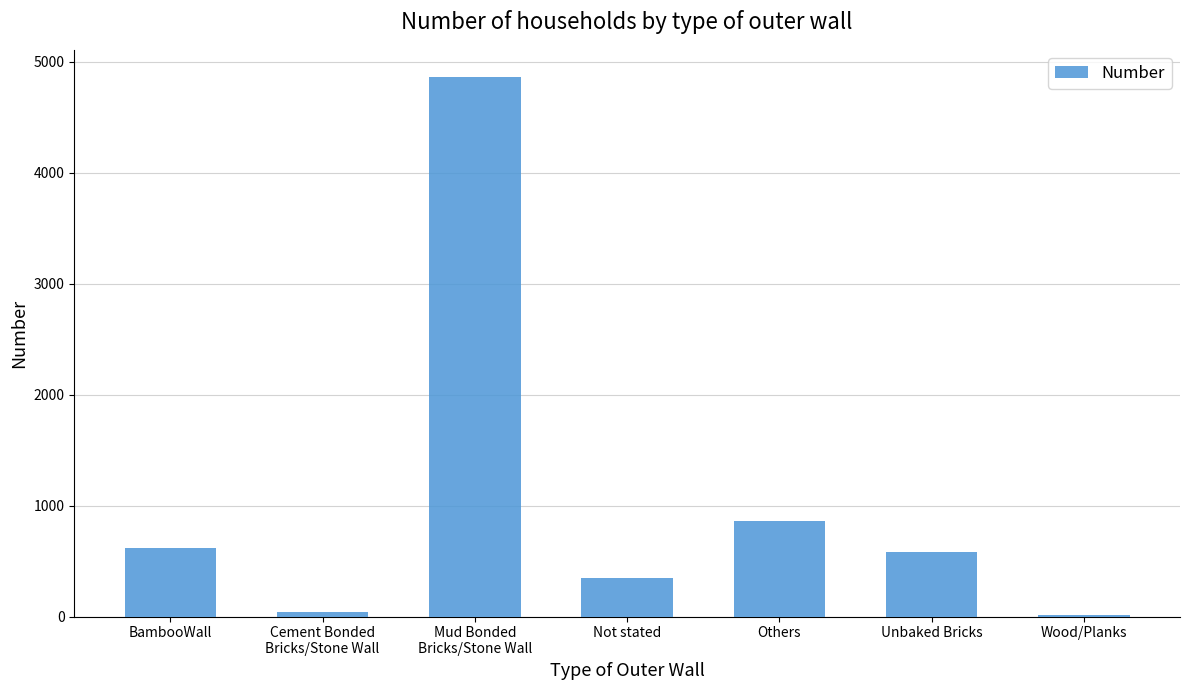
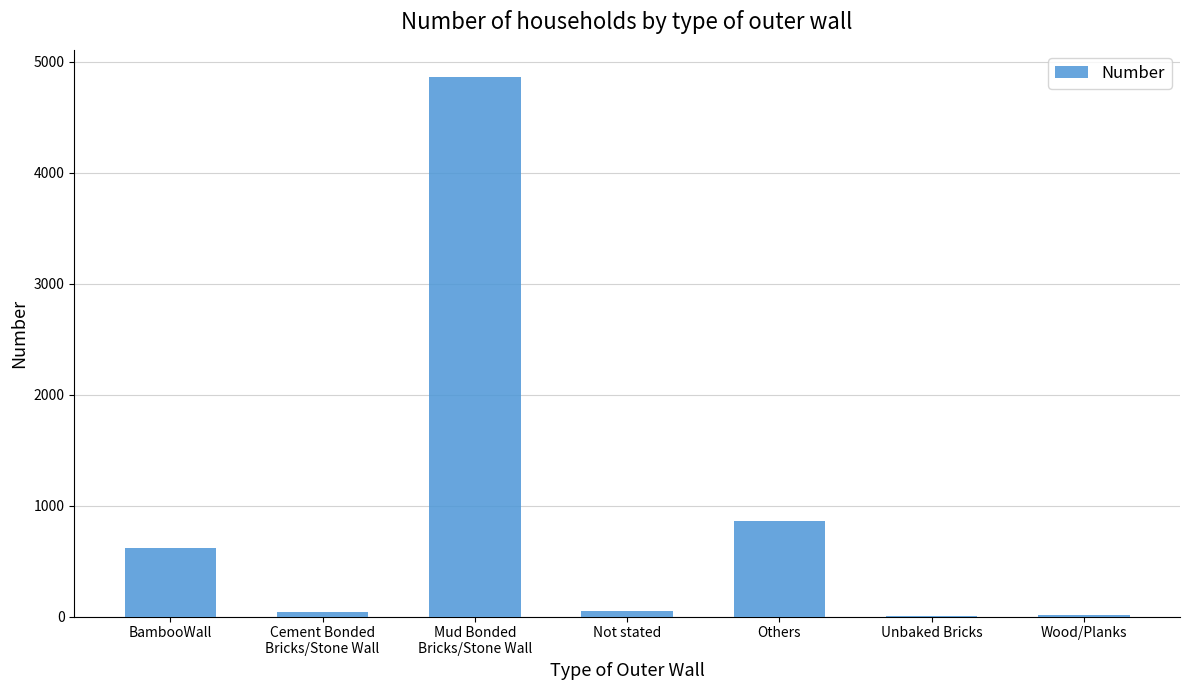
Not stated: 350 -> 50
Unbaked Bricks: 580 -> 0
